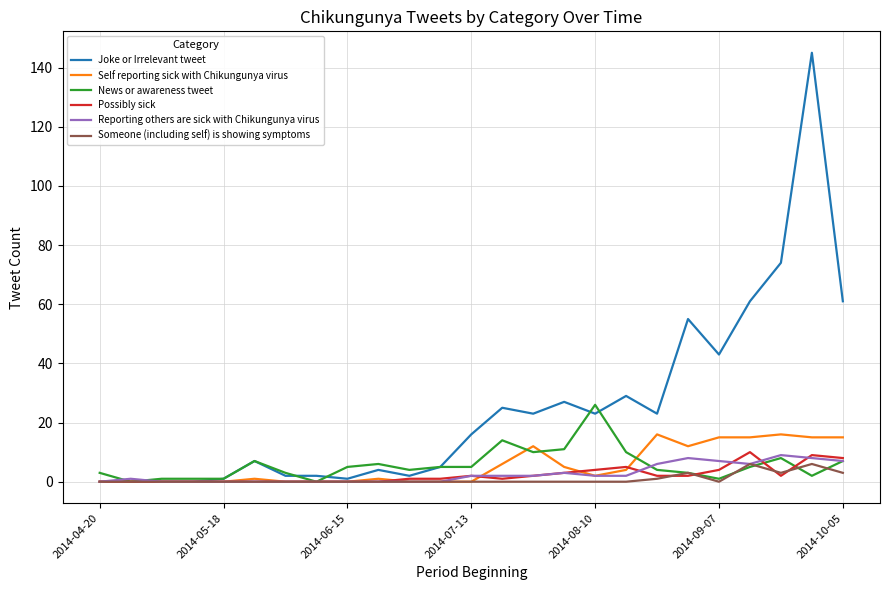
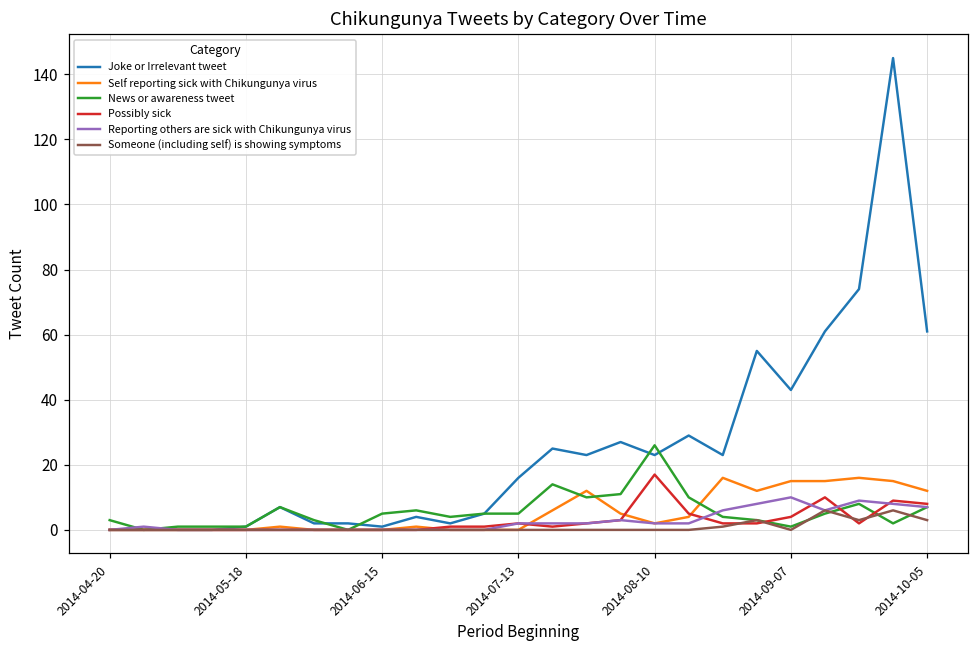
Possibly sick, 2014-08-10: 4 -> 17
Reporting others are sick with Chikungunya virus, 2014-09-07: 7 -> 10
Self reporting sick with Chikungunya virus, 2014-10-05: 15 -> 12
